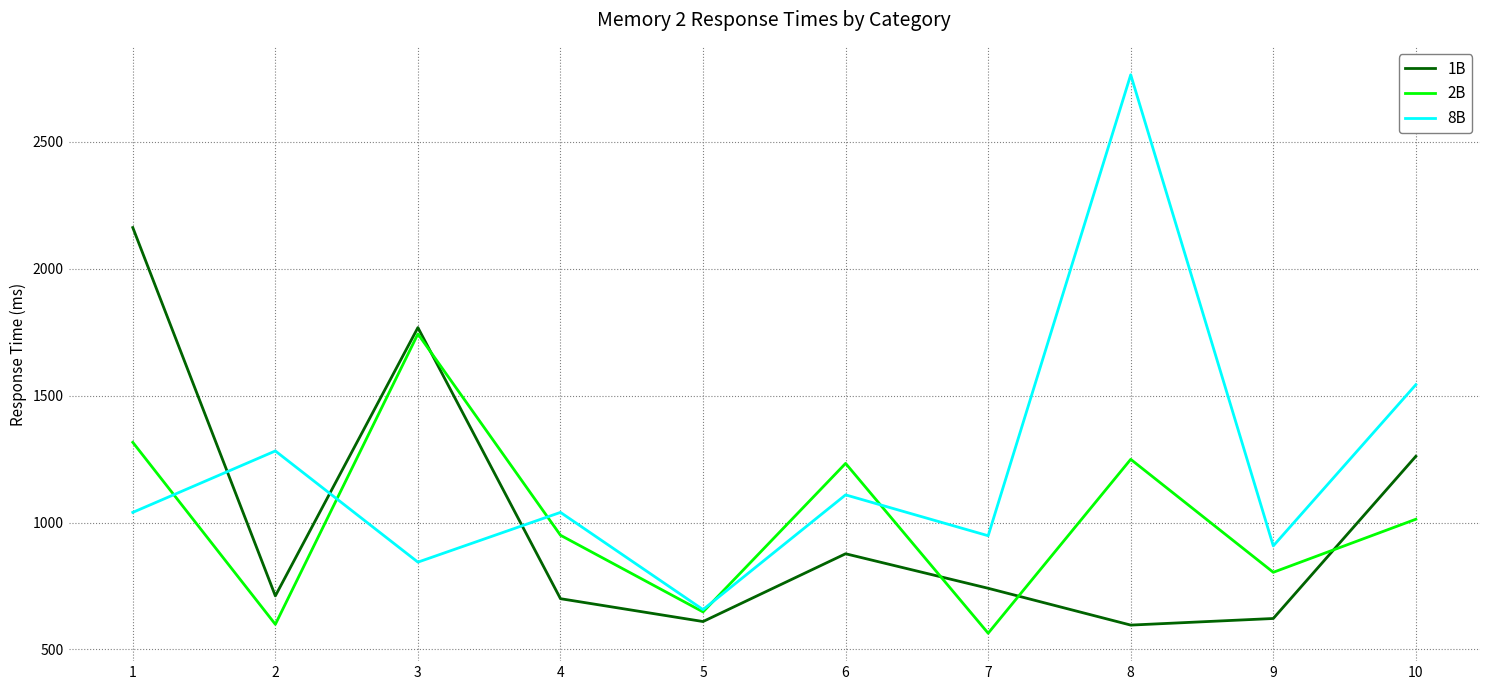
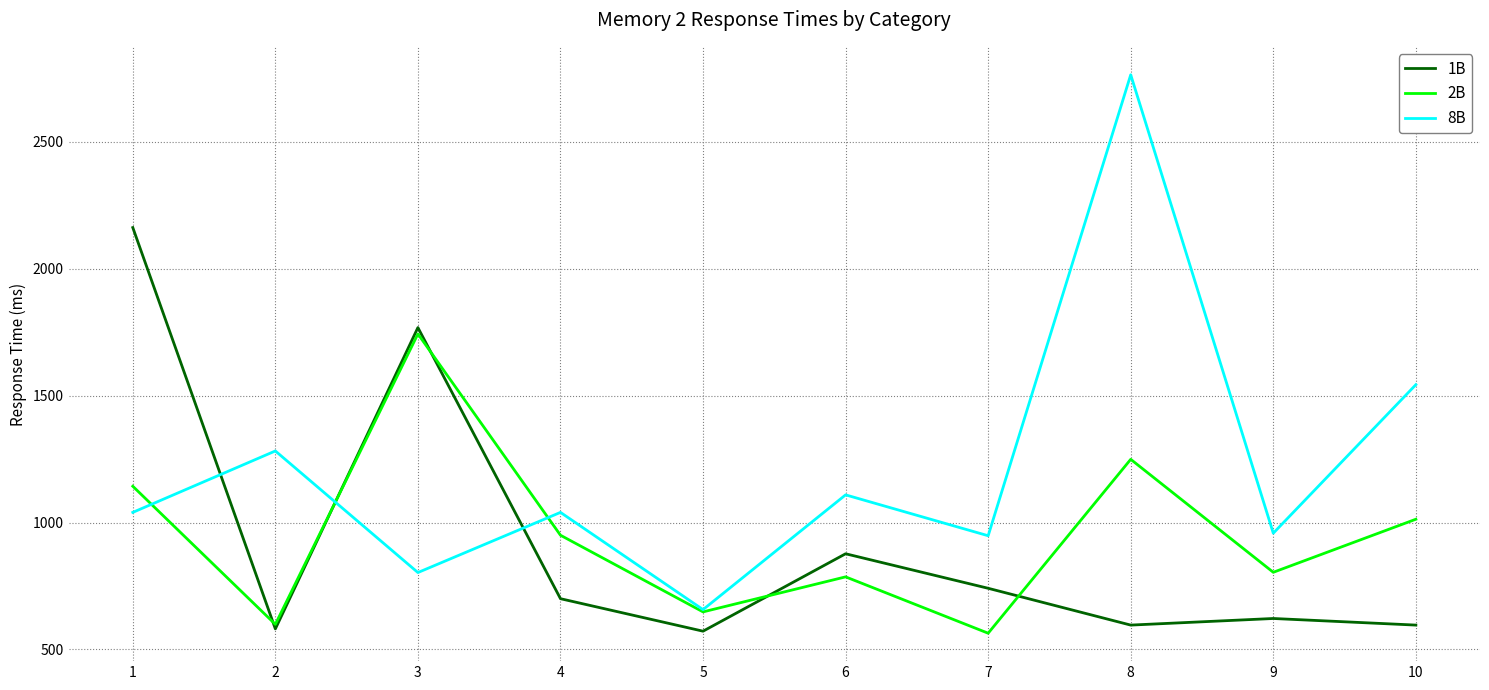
2B, 1: 1320 -> 1140
1B, 2: 710 -> 580
8B, 3: 840 -> 800
1B, 5: 610 -> 570
2B, 6: 1230 -> 790
8B, 9: 910 -> 960
1B, 10: 1260 -> 600
